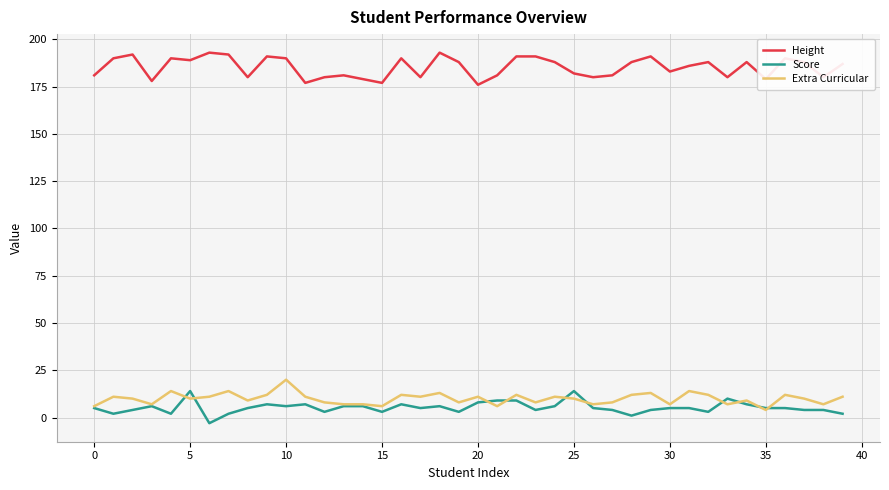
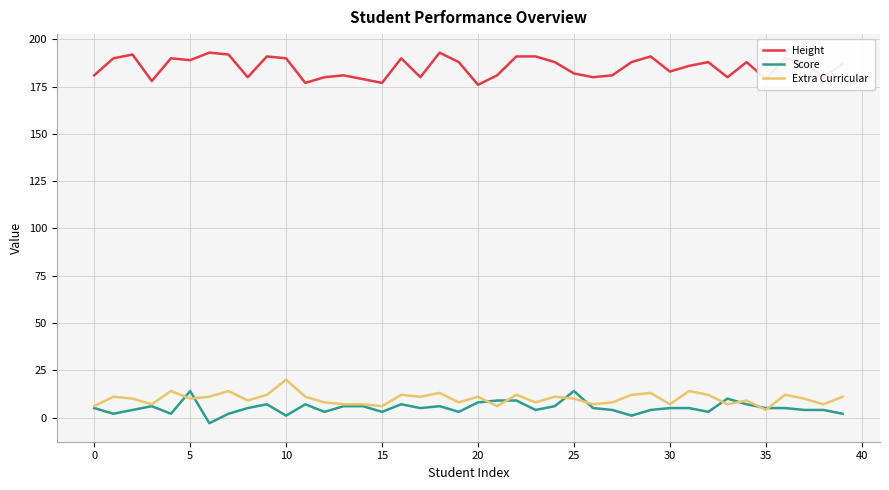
Score, 10: 6 -> 1
